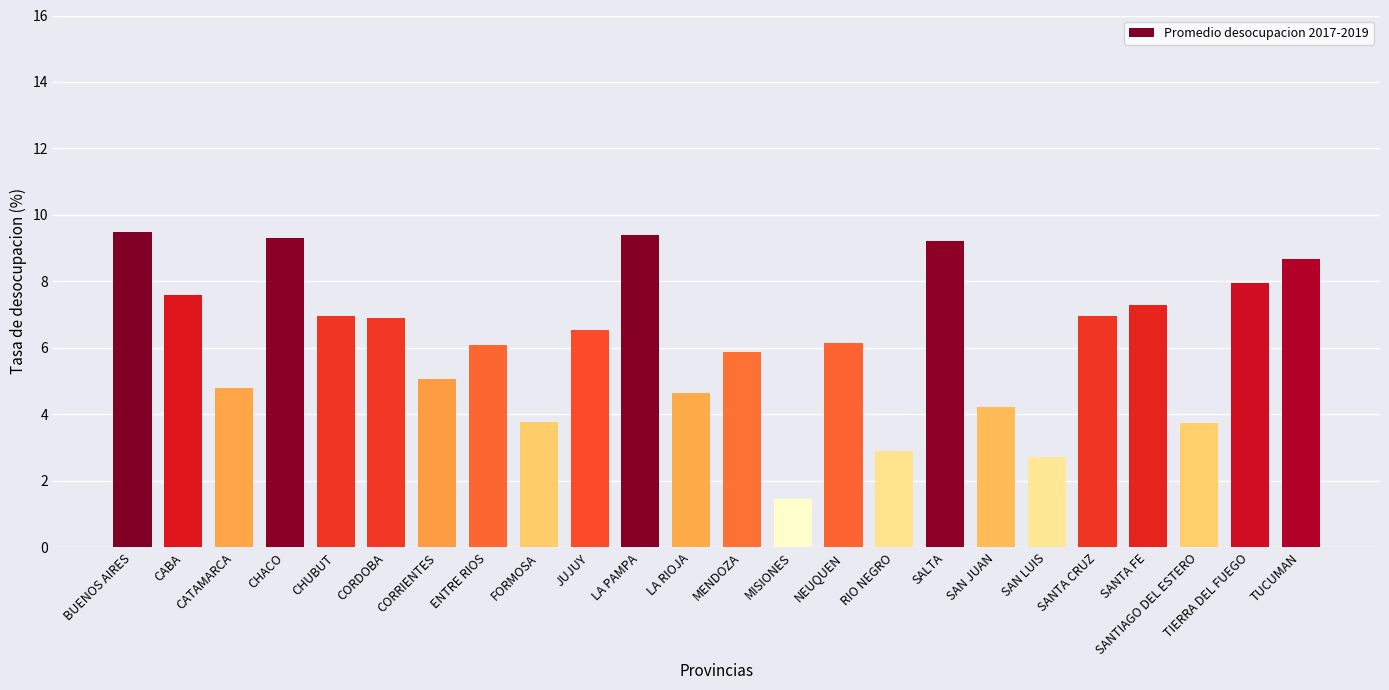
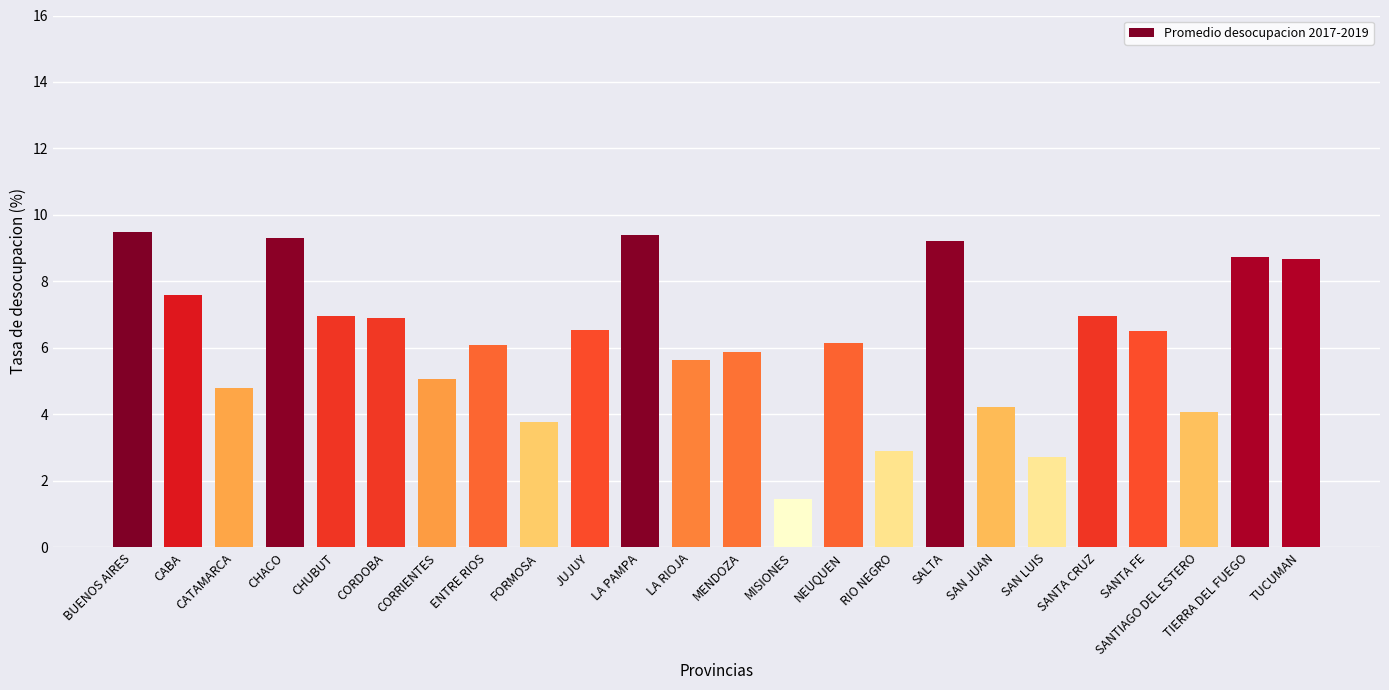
LA RIOJA: 4.7 -> 5.7
SANTA FE: 7.3 -> 6.5
SANTIAGO DEL ESTERO: 3.7 -> 4.1
TIERRA DEL FUEGO: 8.0 -> 8.7
